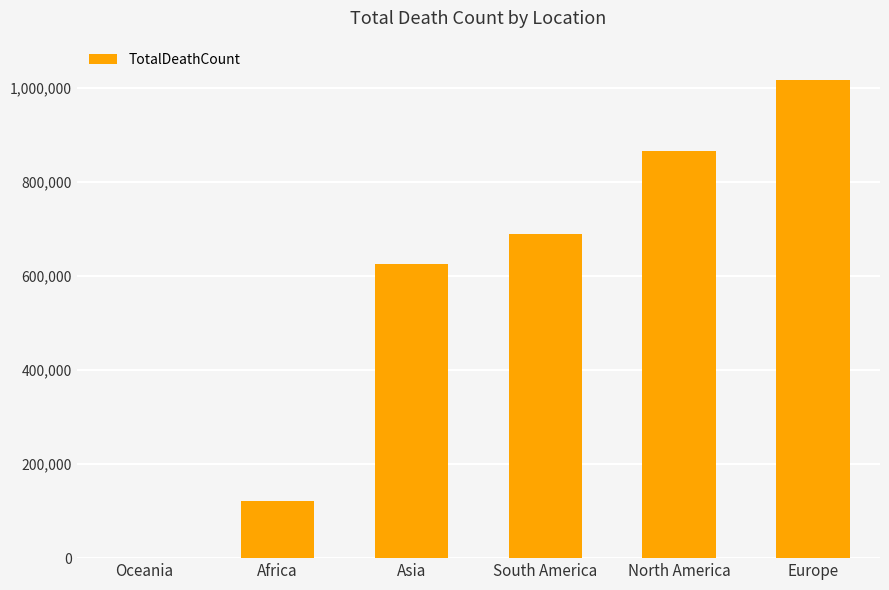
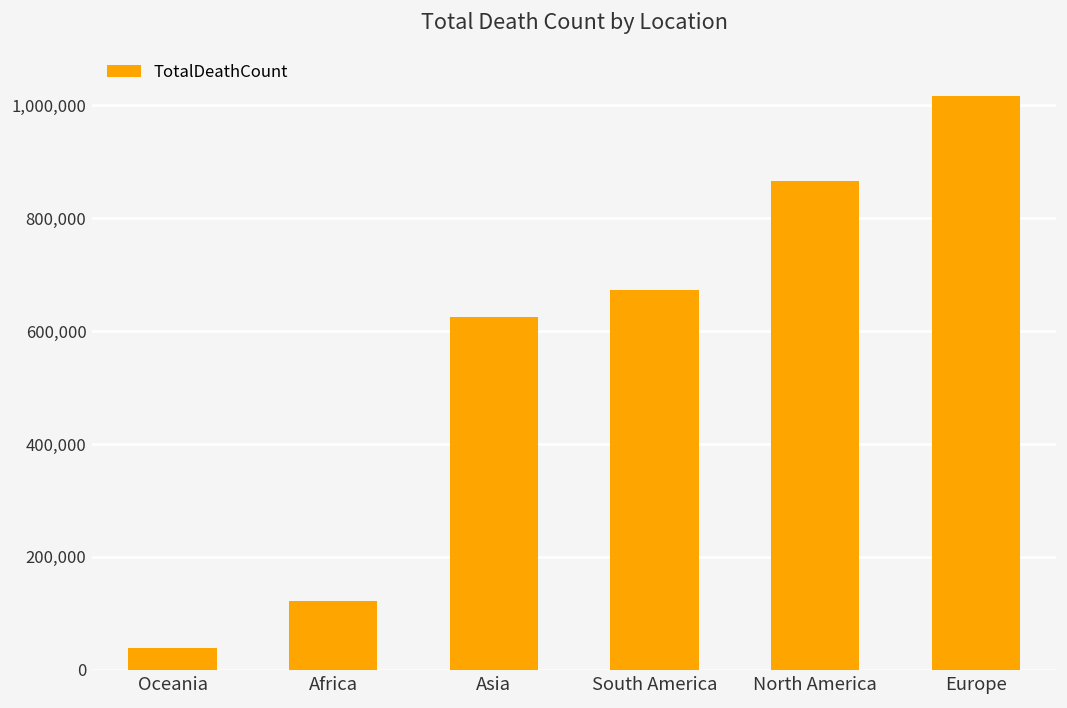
Oceania: 0 -> 40,000
South America: 690,000 -> 670,000
